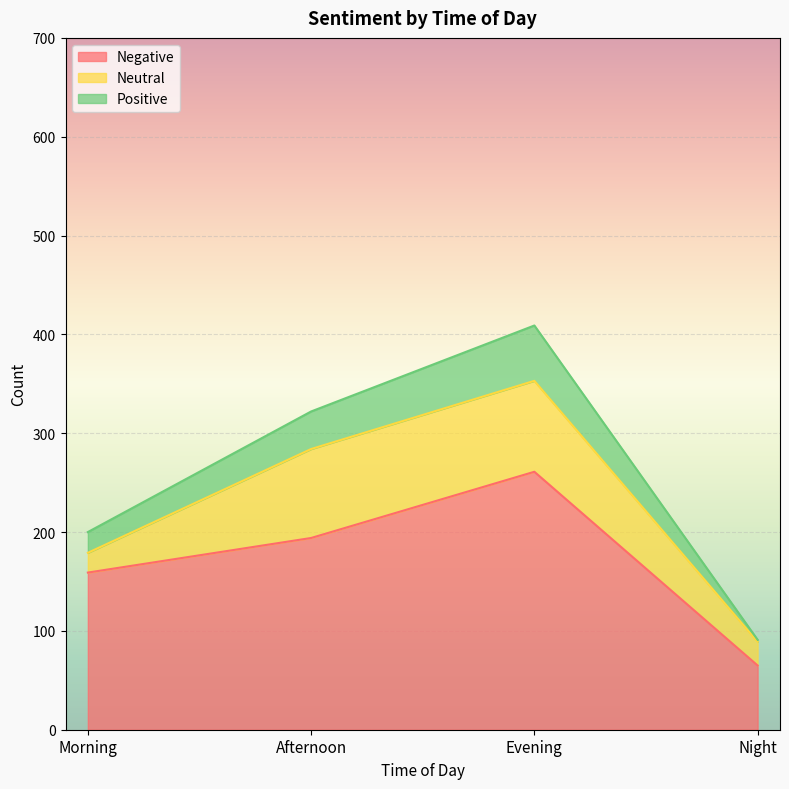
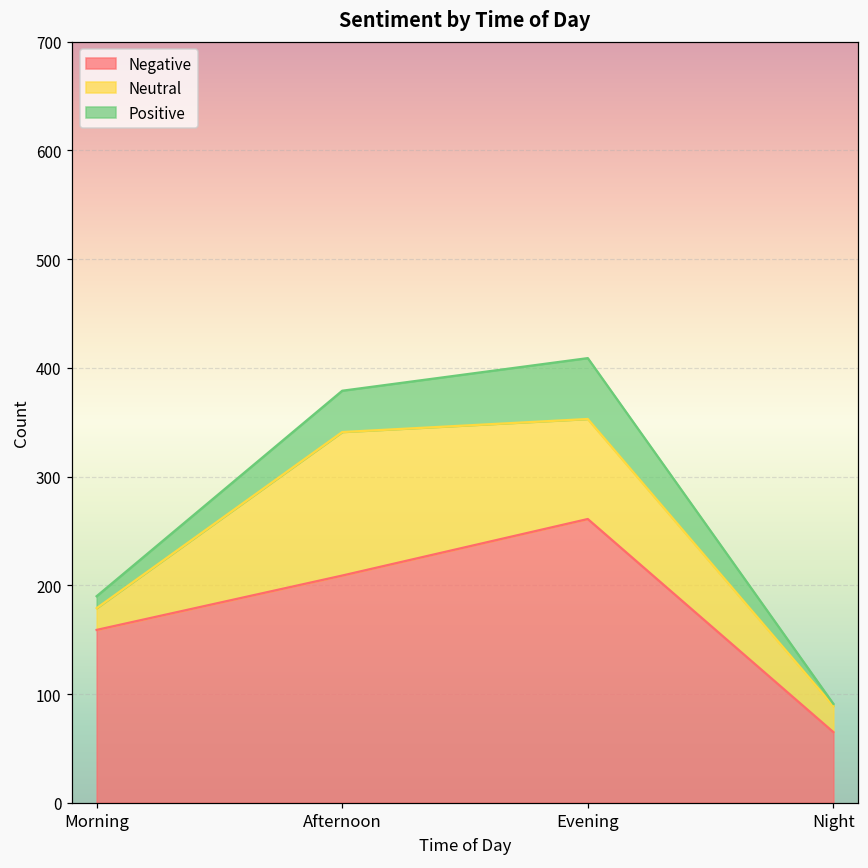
Positive, Morning: 20 -> 10
Negative, Afternoon: 190 -> 210
Neutral, Afternoon: 90 -> 130
